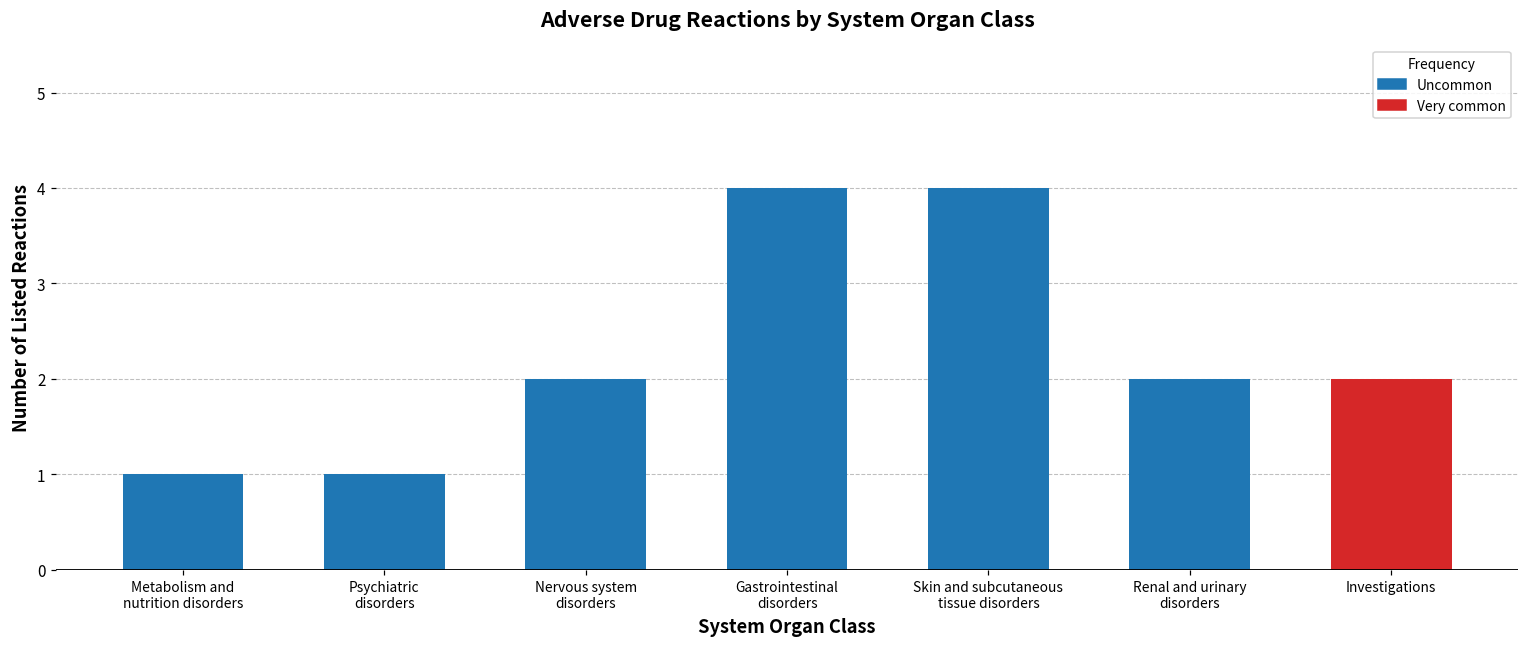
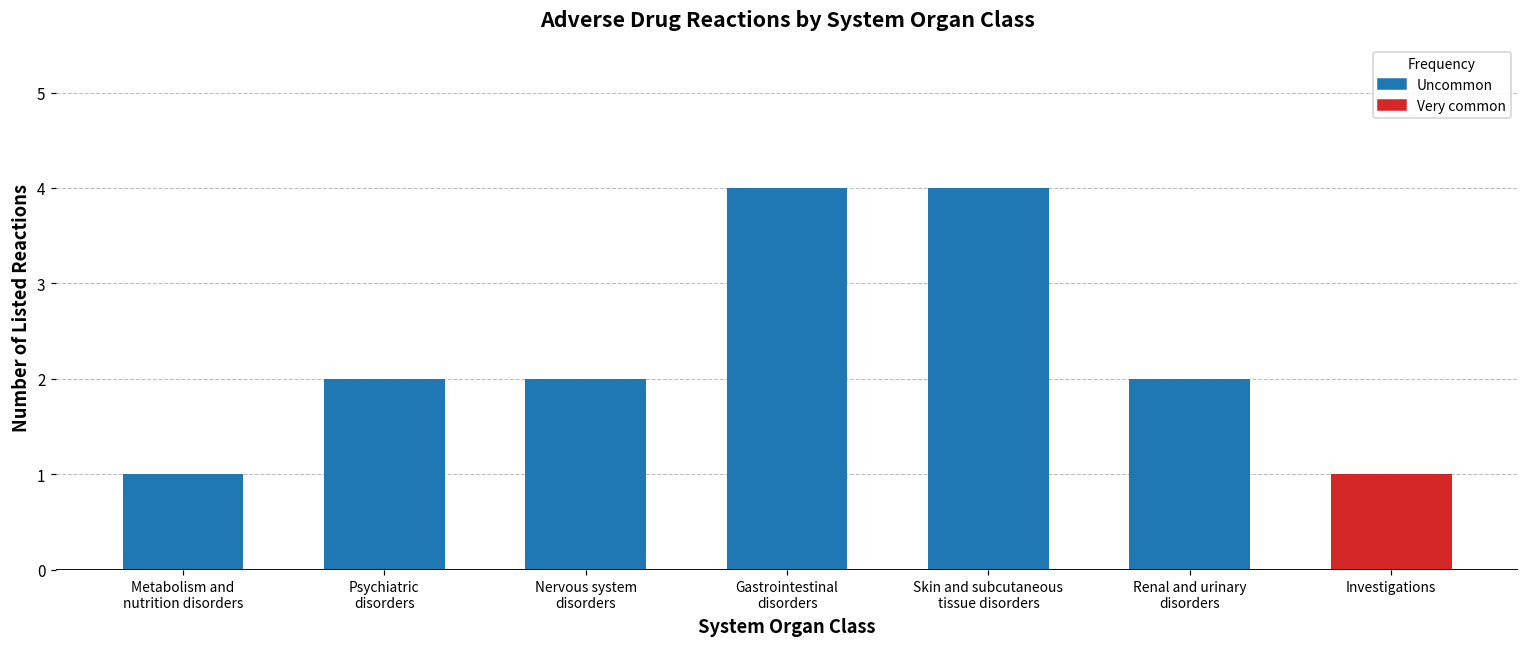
Psychiatric disorders: 1 -> 2
Investigations: 2 -> 1
